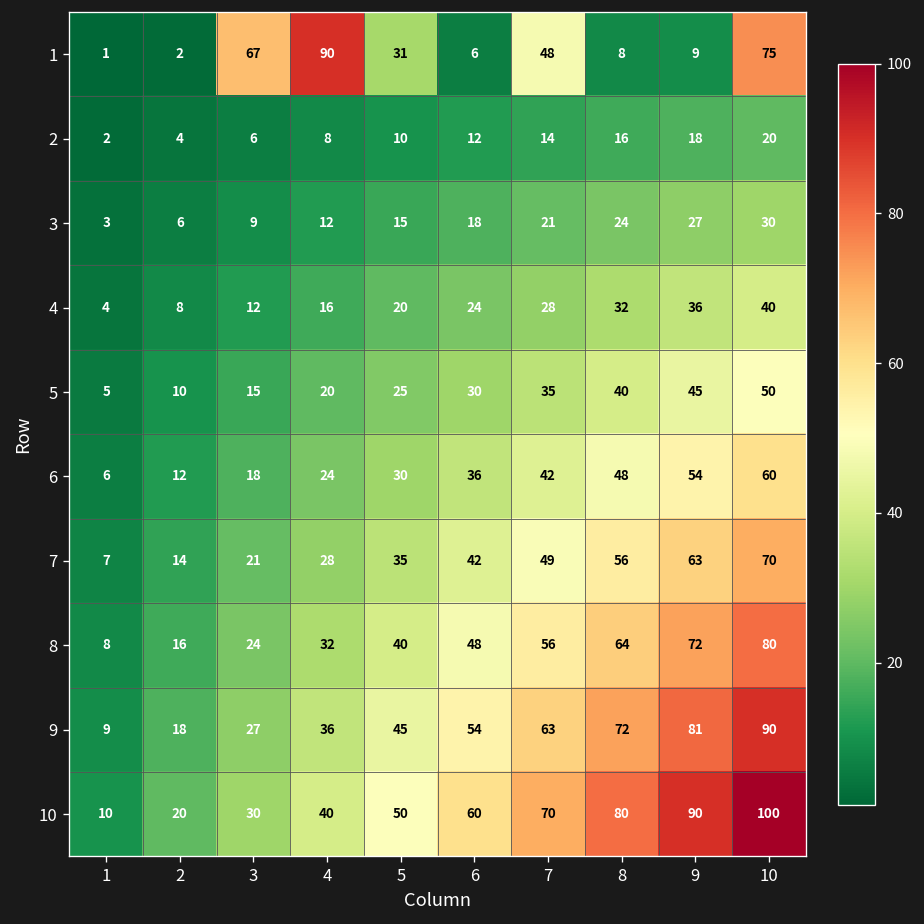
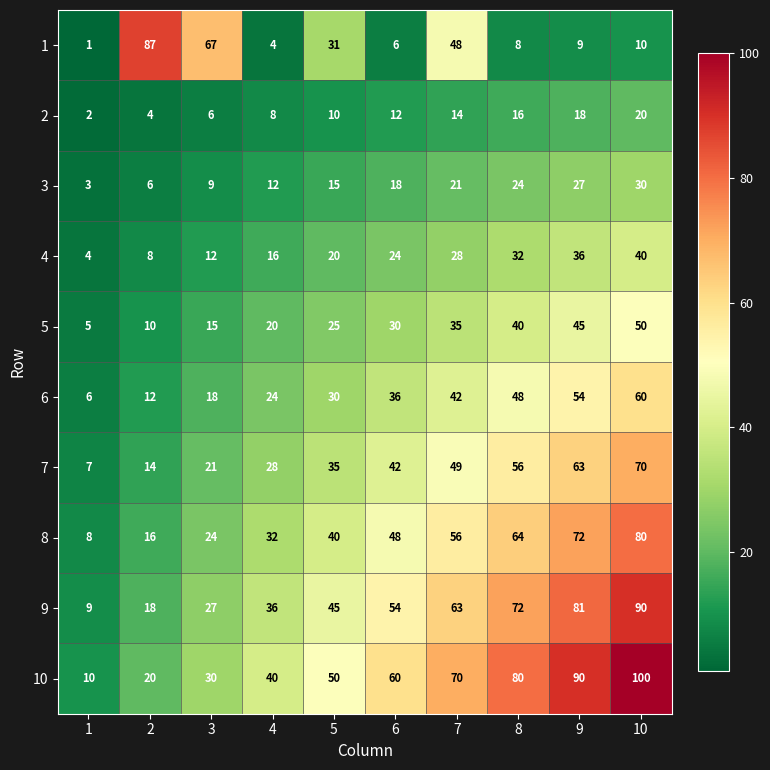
1, 2: 2 -> 87
1, 4: 90 -> 4
1, 10: 75 -> 10
